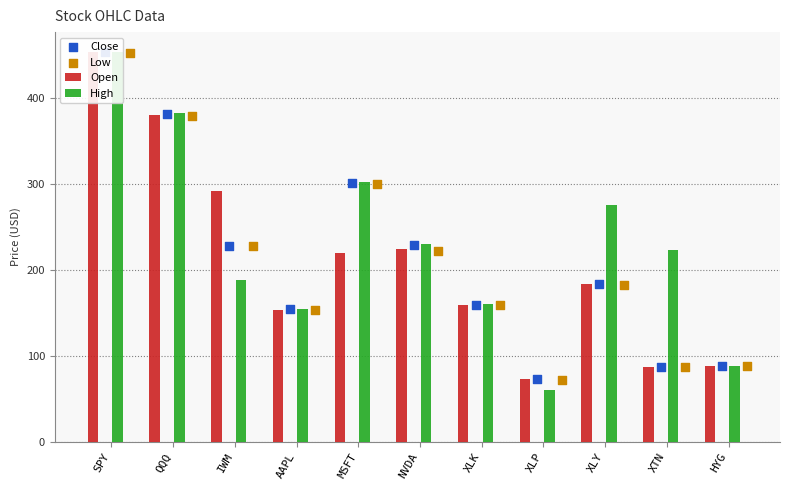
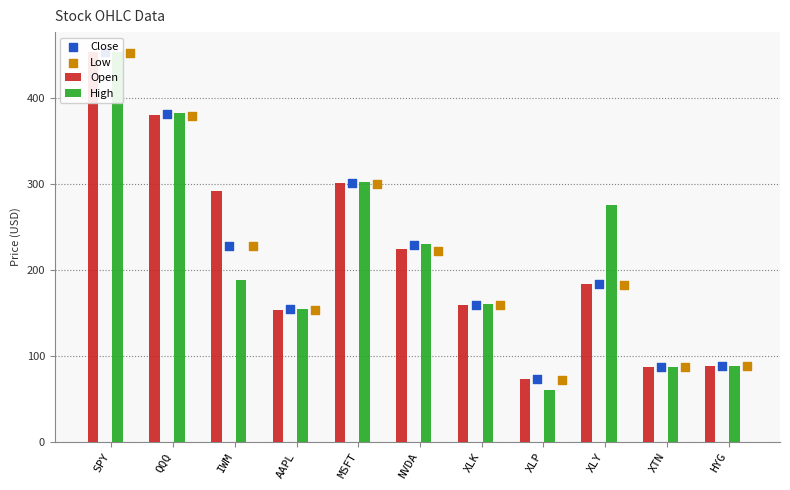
Open, MSFT: 220 -> 300
High, XTN: 220 -> 90
